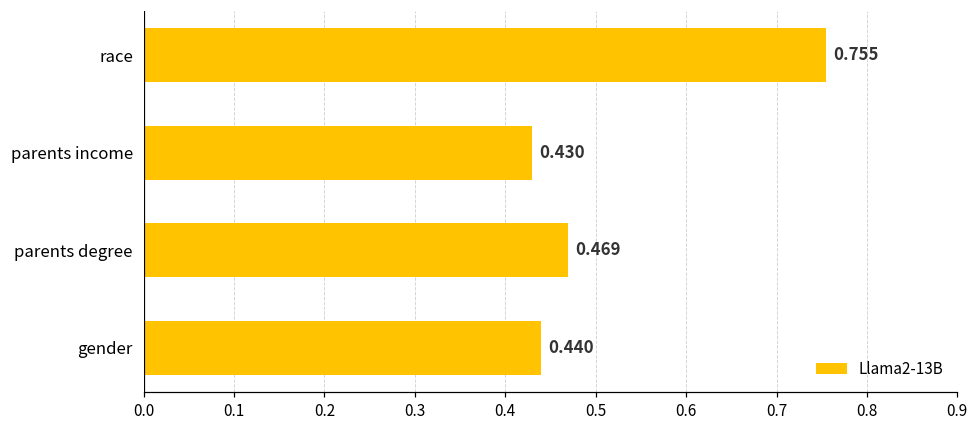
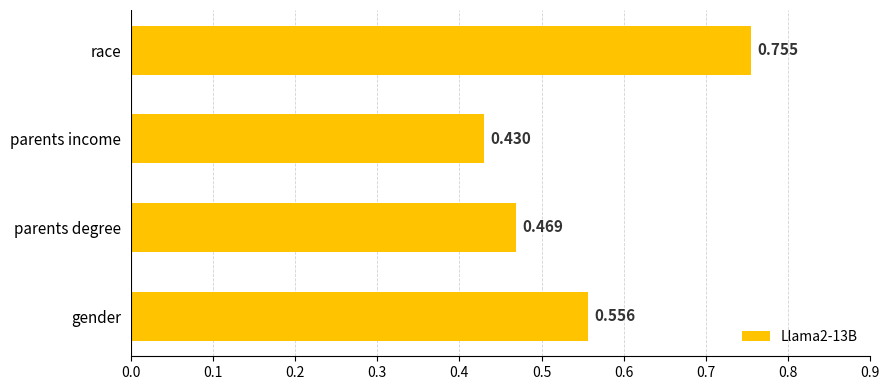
gender: 0.440 -> 0.556
